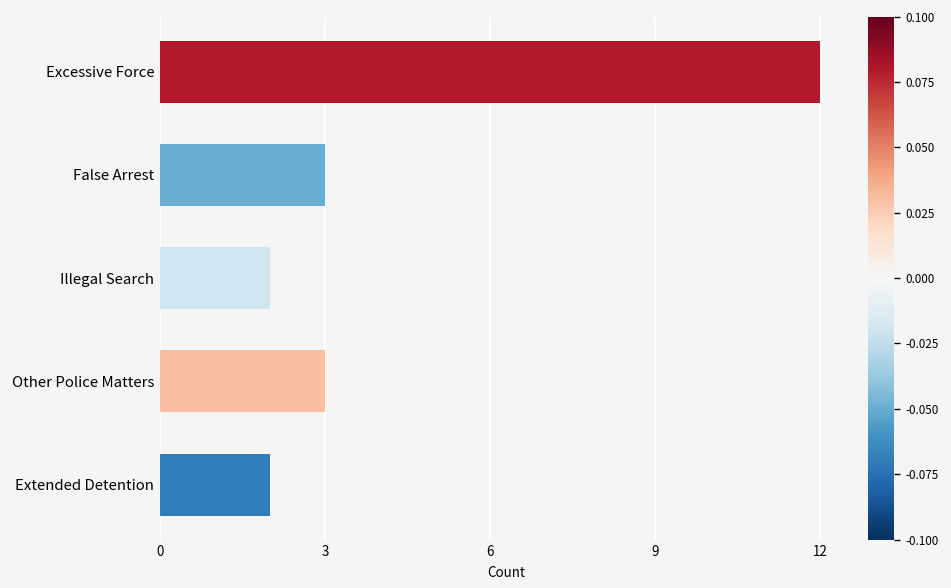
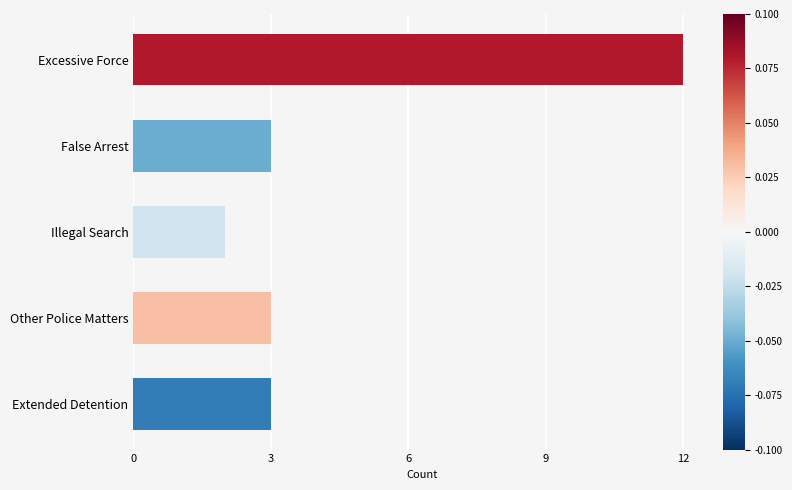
Extended Detention: 2 -> 3
